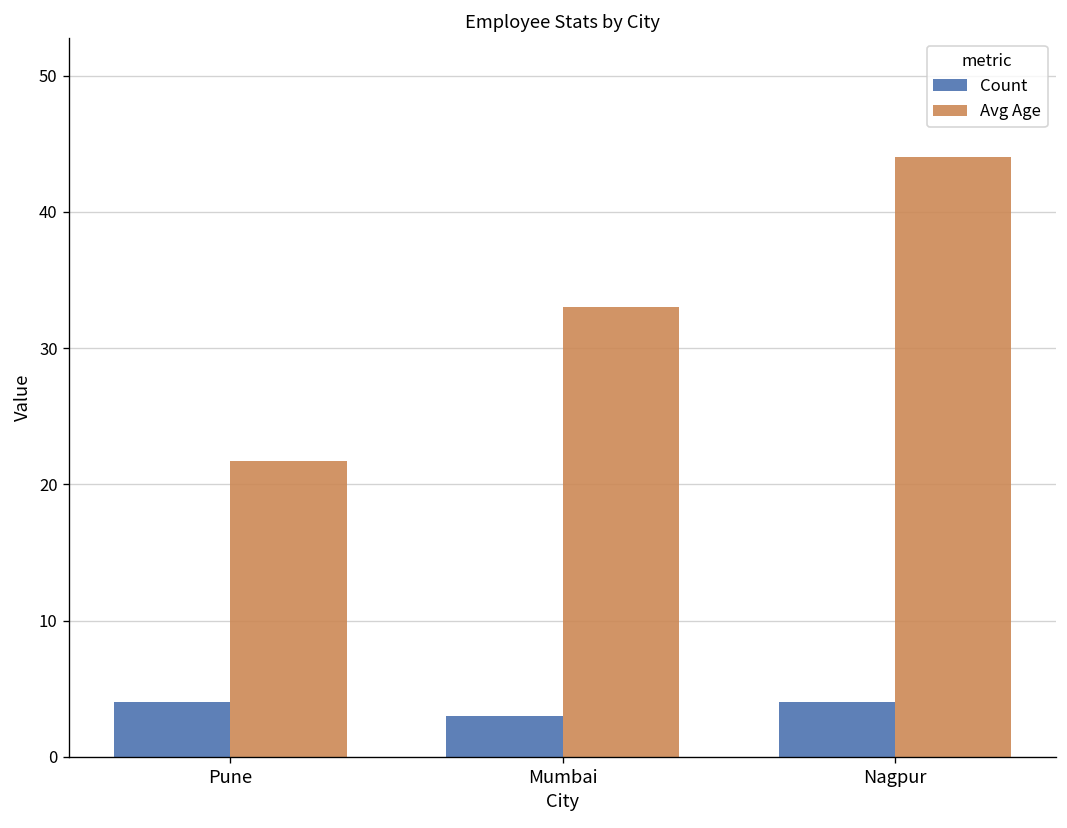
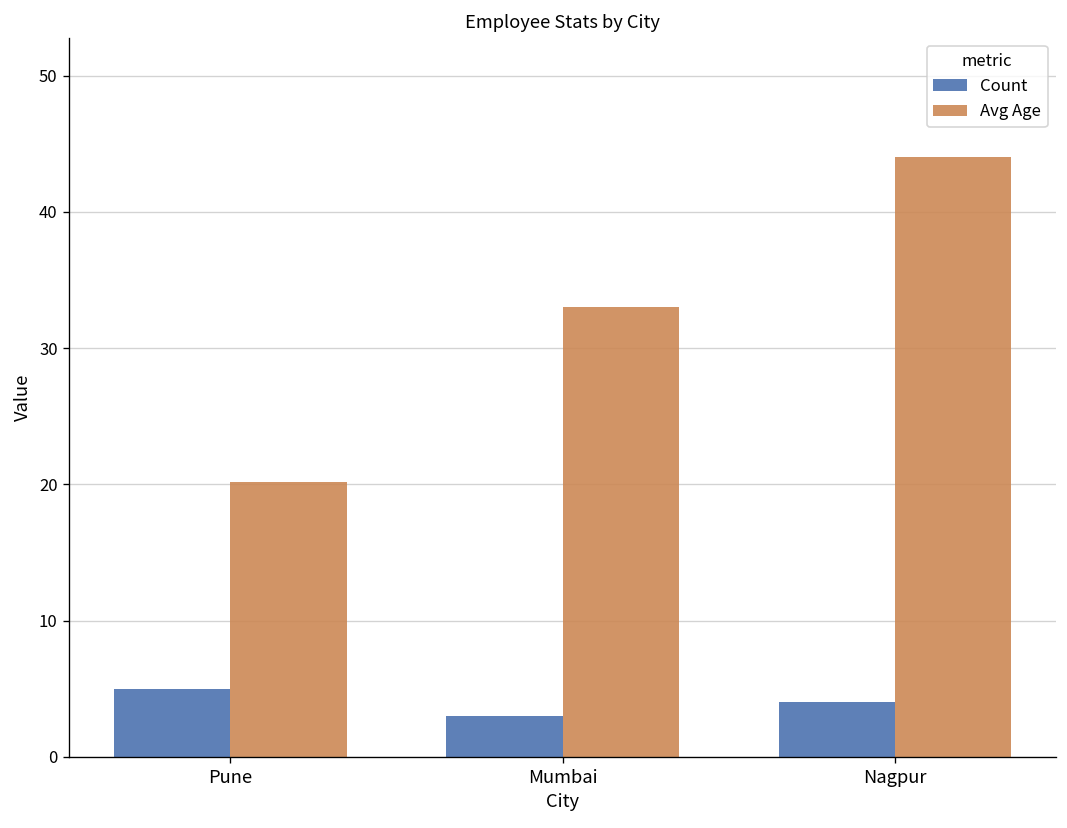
Count, Pune: 4 -> 5
Avg Age, Pune: 21.8 -> 20.2
